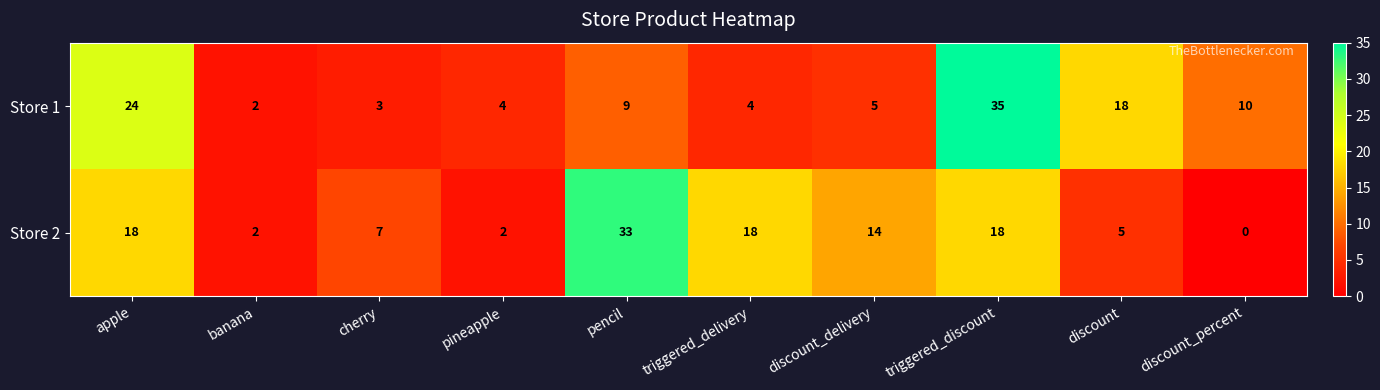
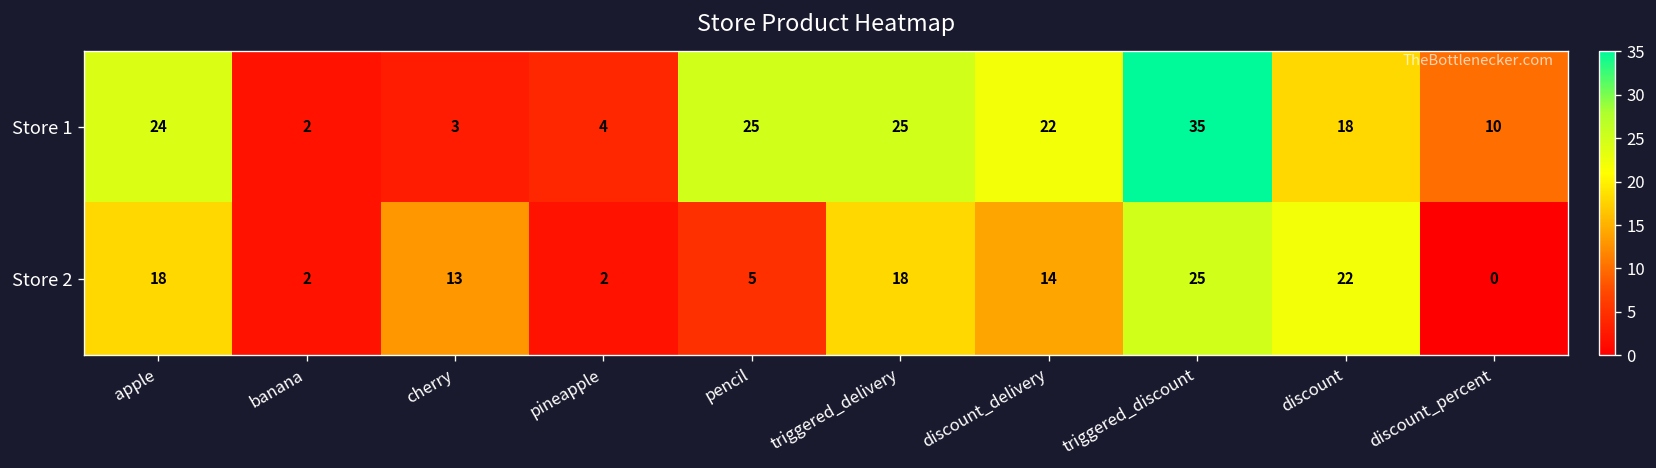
Store 1, pencil: 9 -> 25
Store 1, triggered_delivery: 4 -> 25
Store 1, discount_delivery: 5 -> 22
Store 2, cherry: 7 -> 13
Store 2, pencil: 33 -> 5
Store 2, triggered_discount: 18 -> 25
Store 2, discount: 5 -> 22
